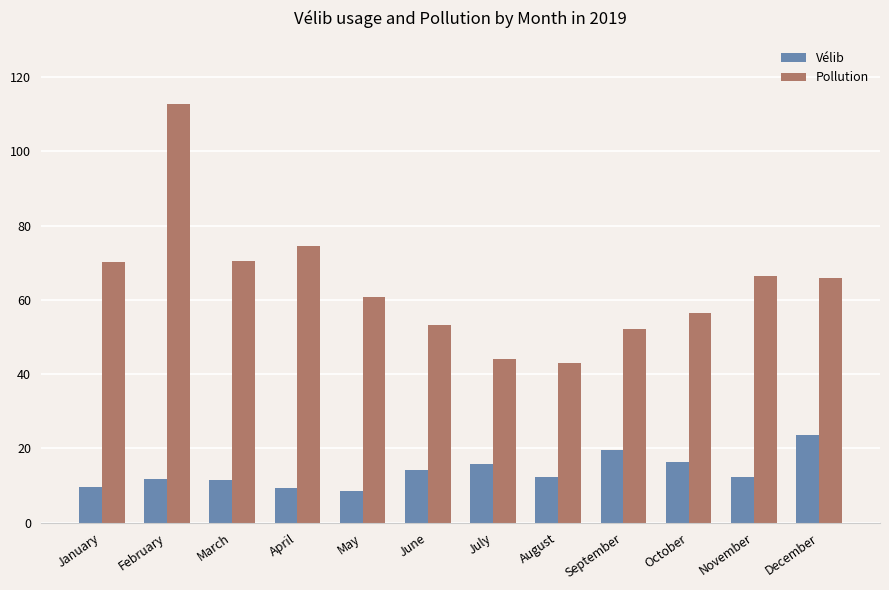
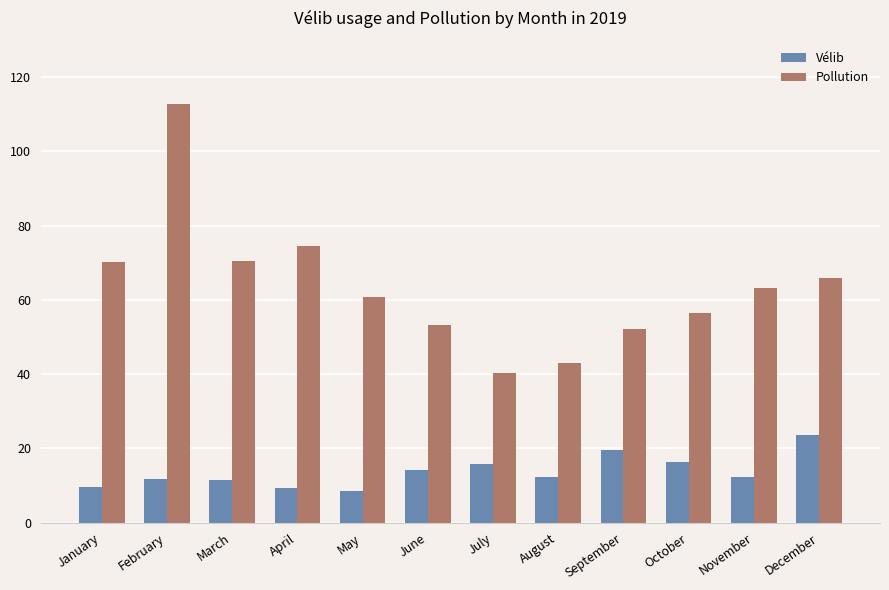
Pollution, July: 44 -> 40
Pollution, November: 66 -> 63
